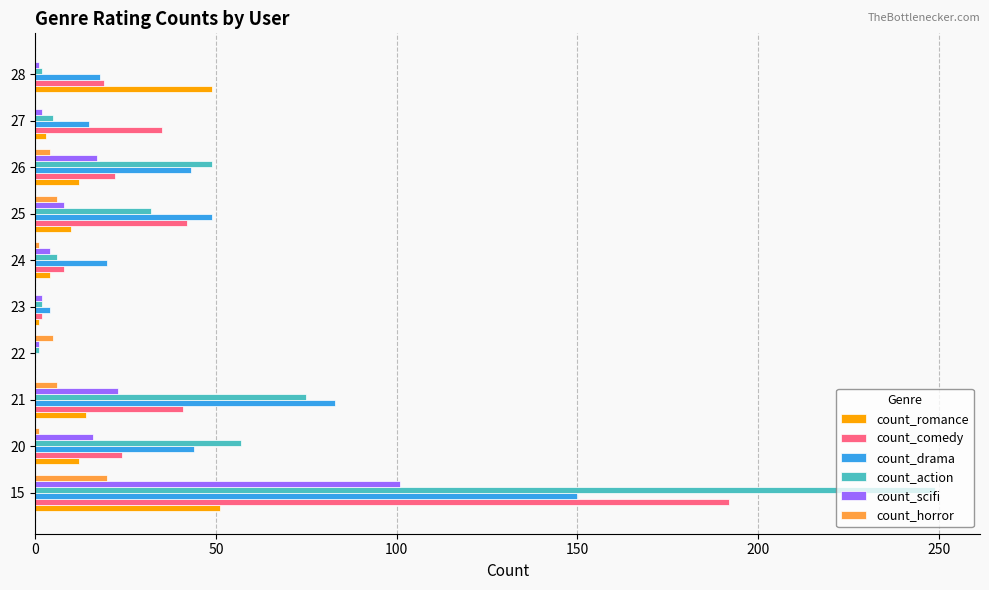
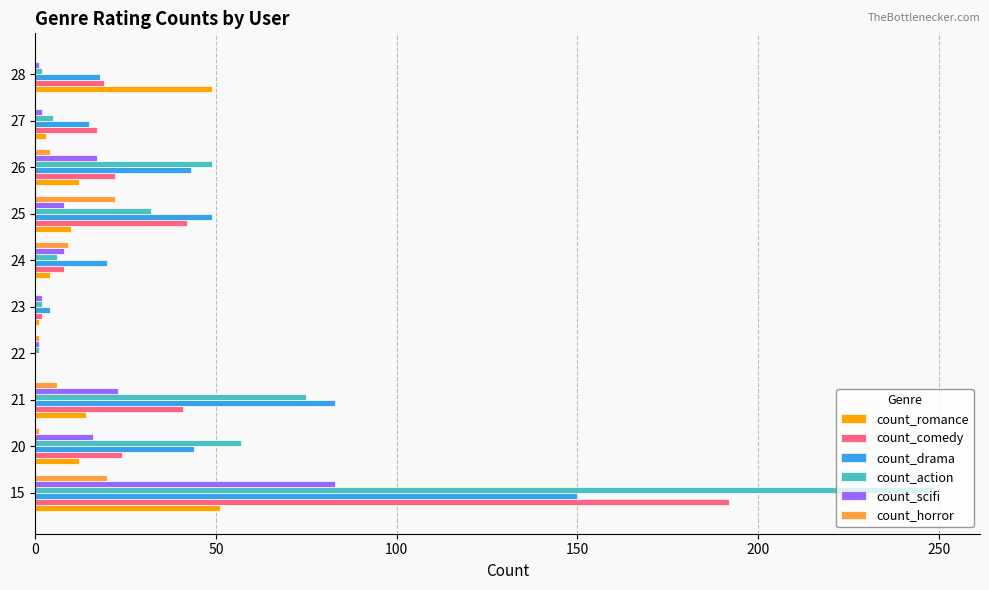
count_comedy, 27: 35 -> 17
count_horror, 25: 6 -> 22
count_horror, 24: 1 -> 9
count_scifi, 24: 4 -> 8
count_horror, 22: 5 -> 1
count_scifi, 15: 101 -> 83
